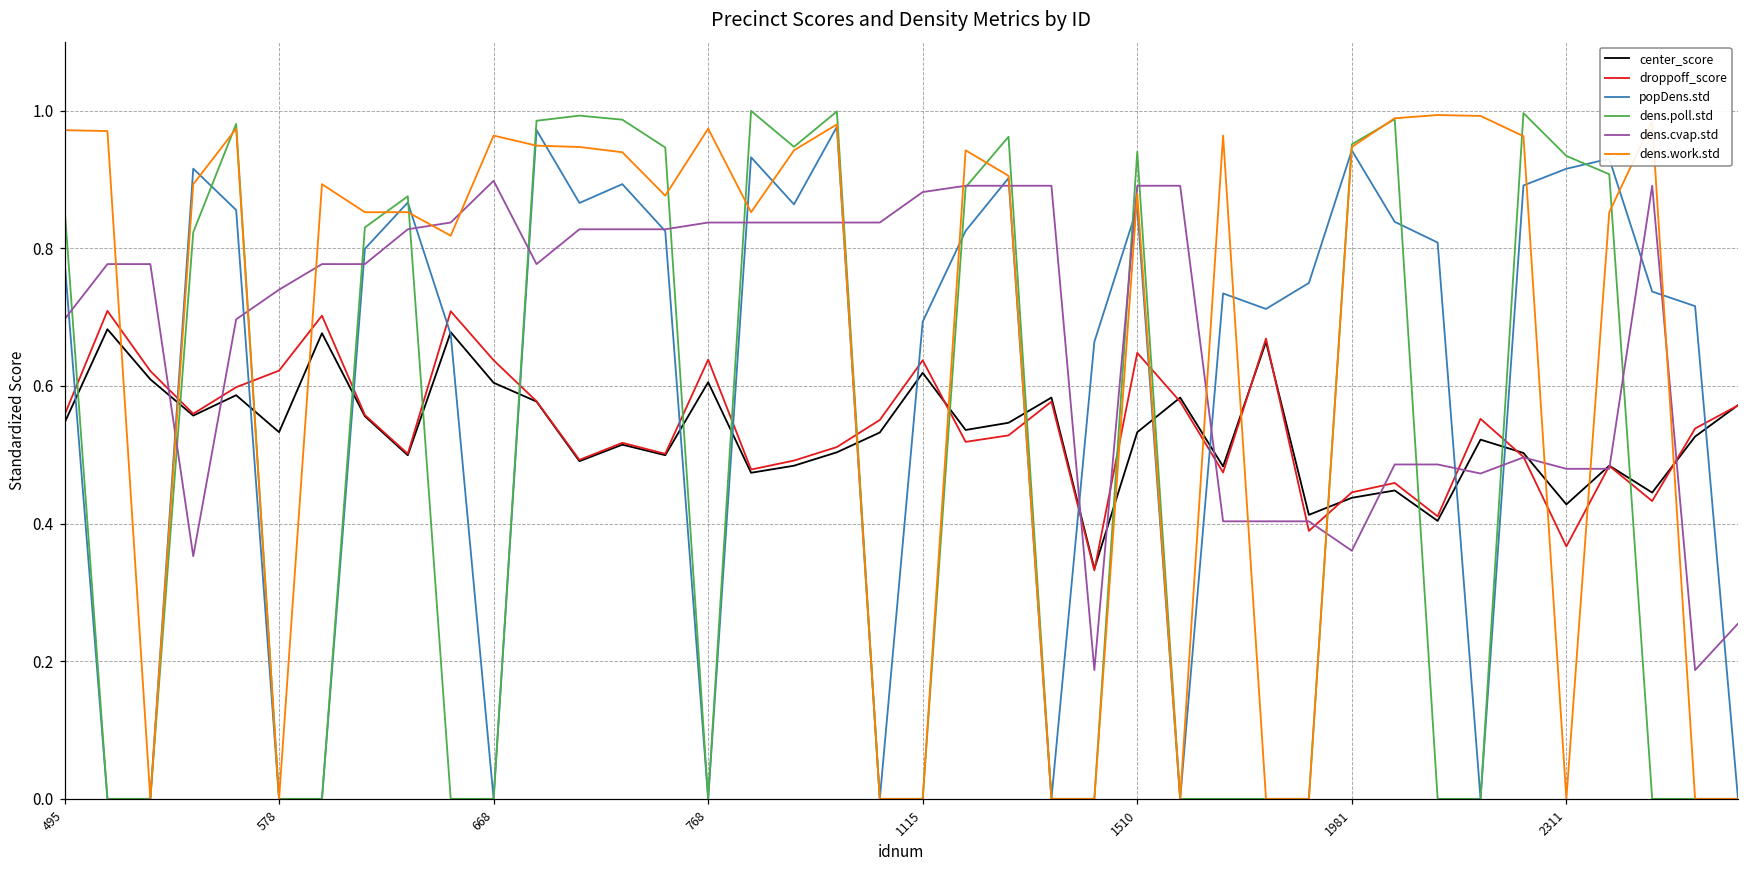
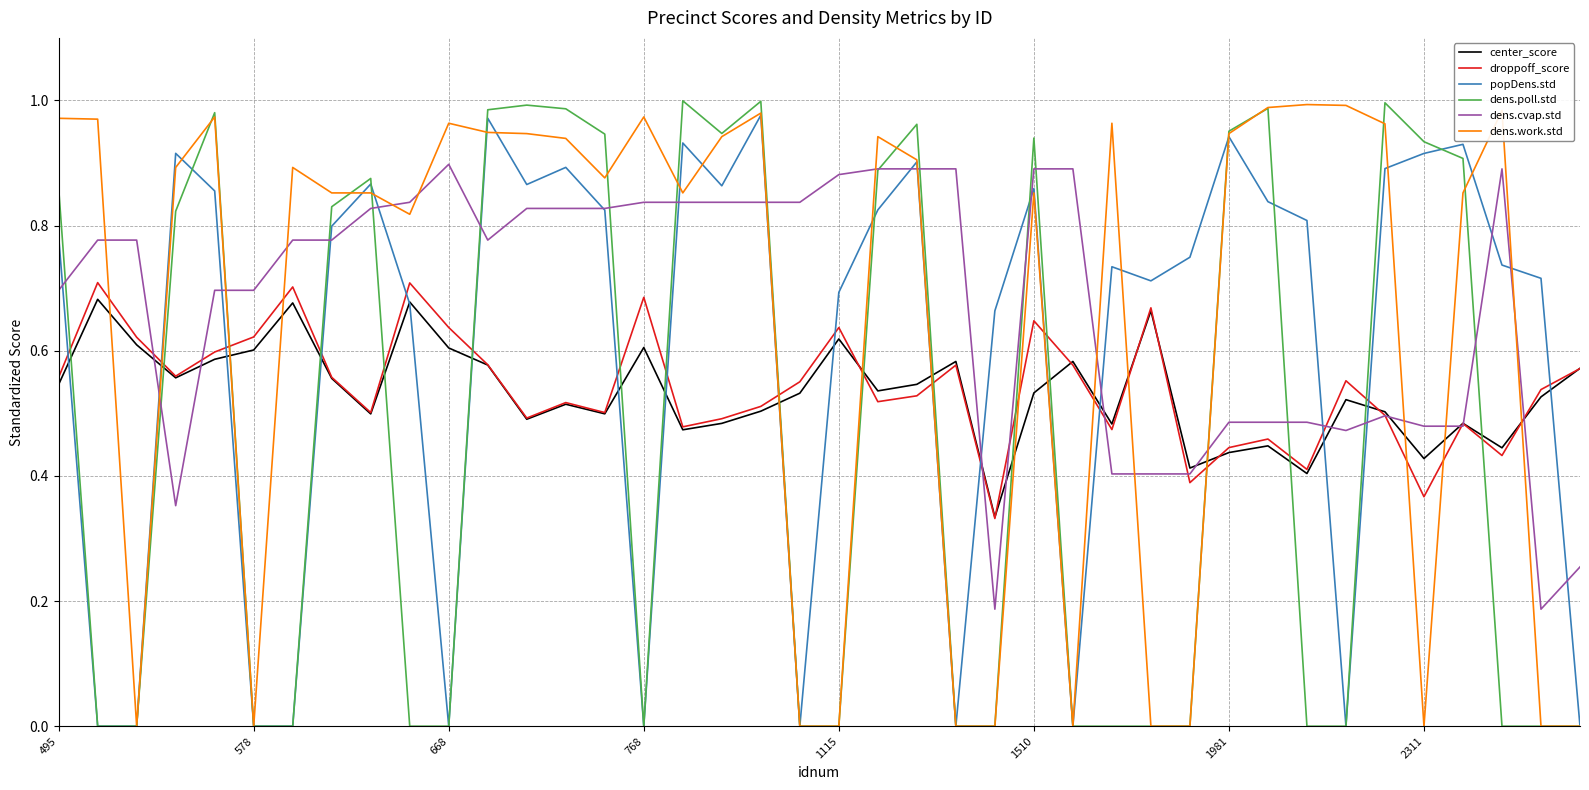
center_score, 578: 0.53 -> 0.60
dens.cvap.std, 578: 0.74 -> 0.70
droppoff_score, 768: 0.64 -> 0.69
dens.work.std, 1510: 0.88 -> 0.85
dens.cvap.std, 1981: 0.36 -> 0.49
